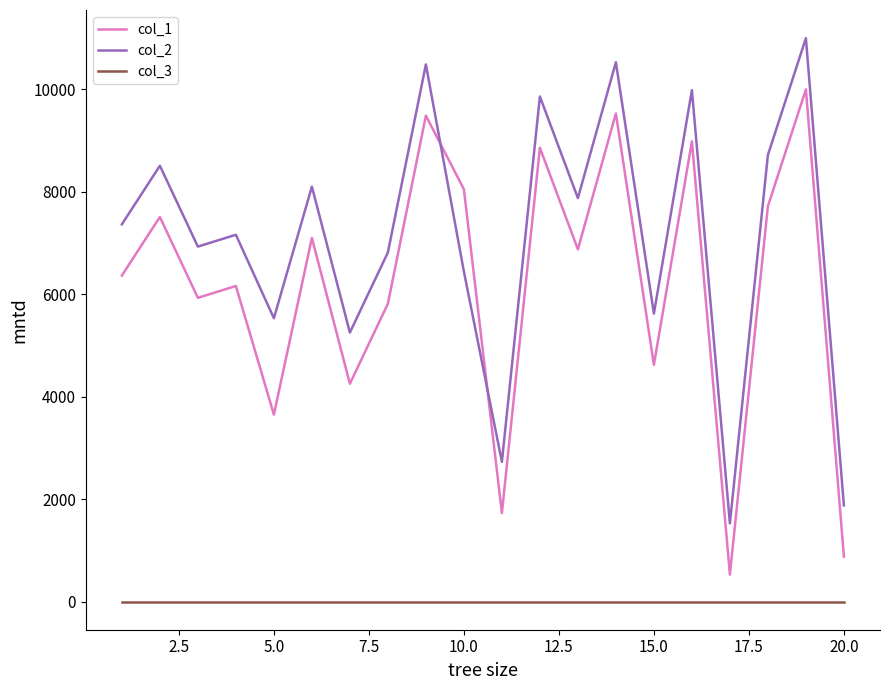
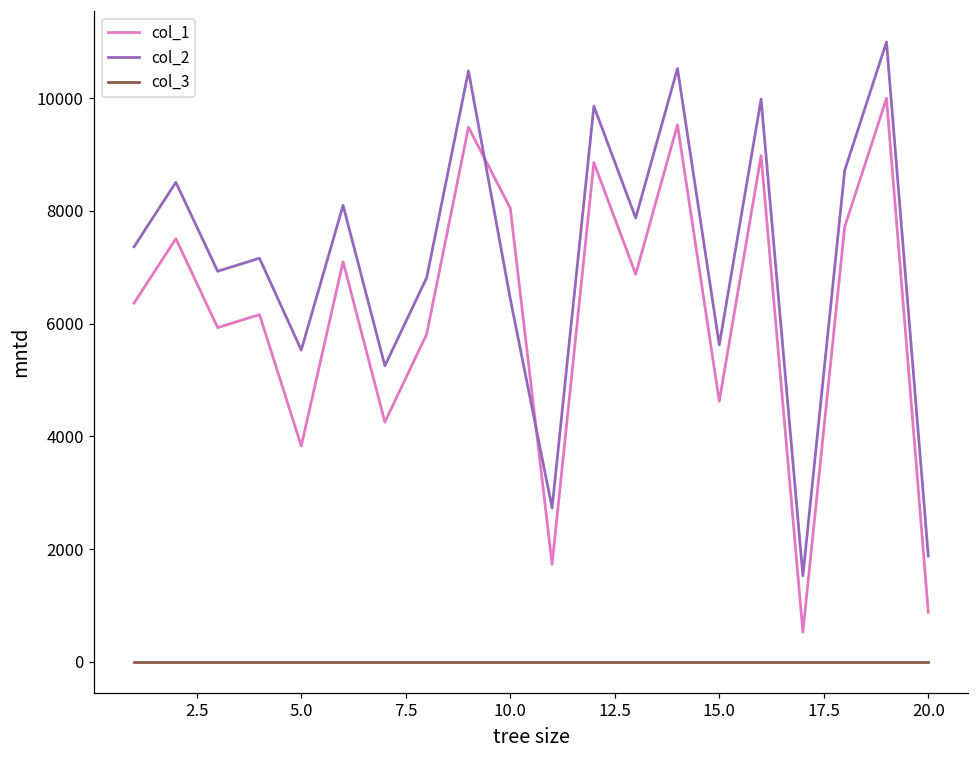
col_1, 5.0: 3700 -> 3800
